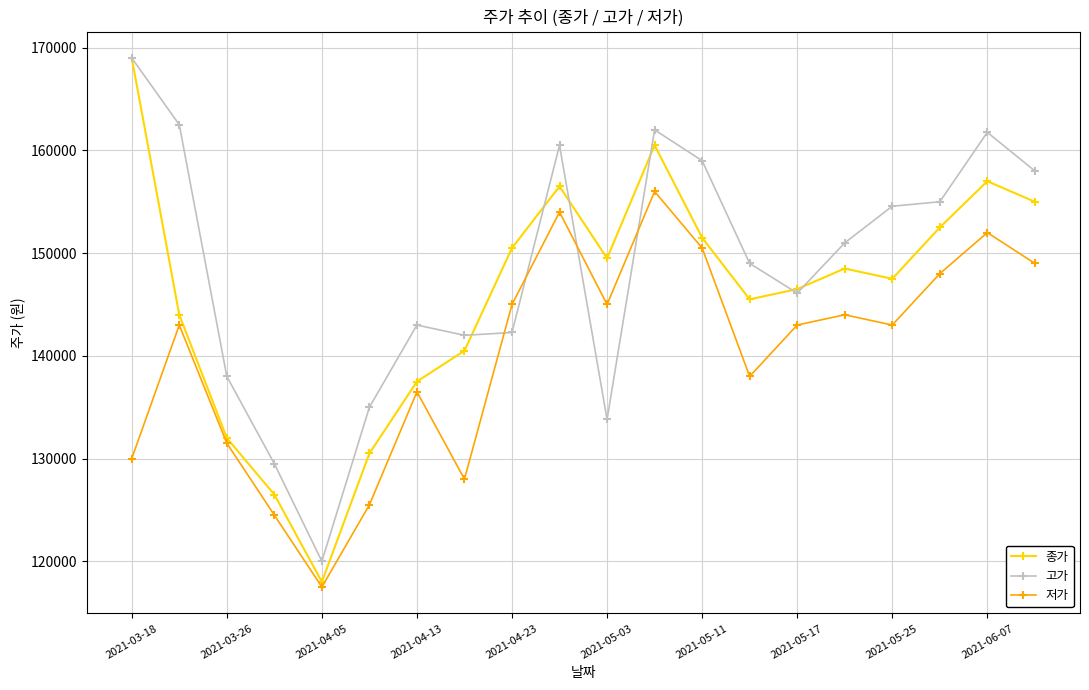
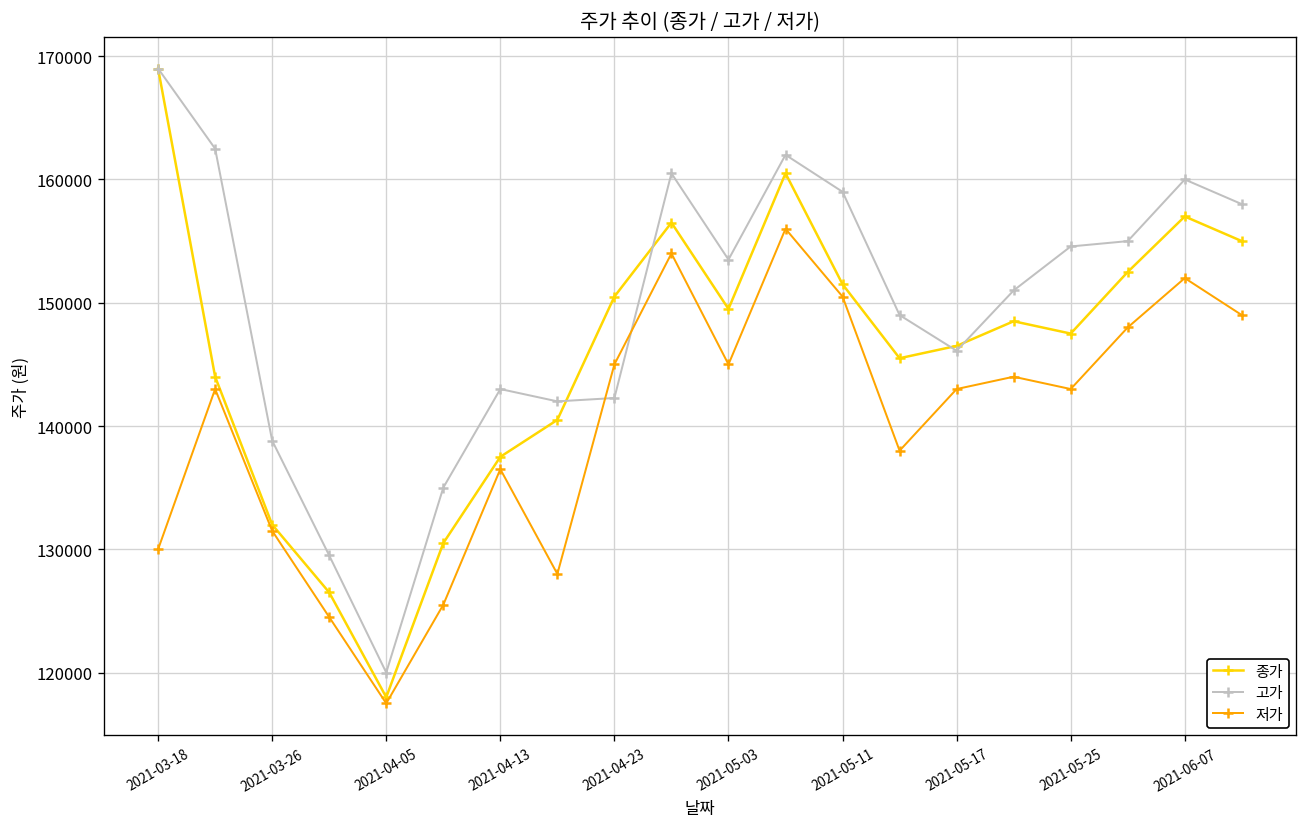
고가, 2021-03-26: 138000 -> 138800
고가, 2021-05-03: 133800 -> 153500
고가, 2021-06-07: 161800 -> 160000
